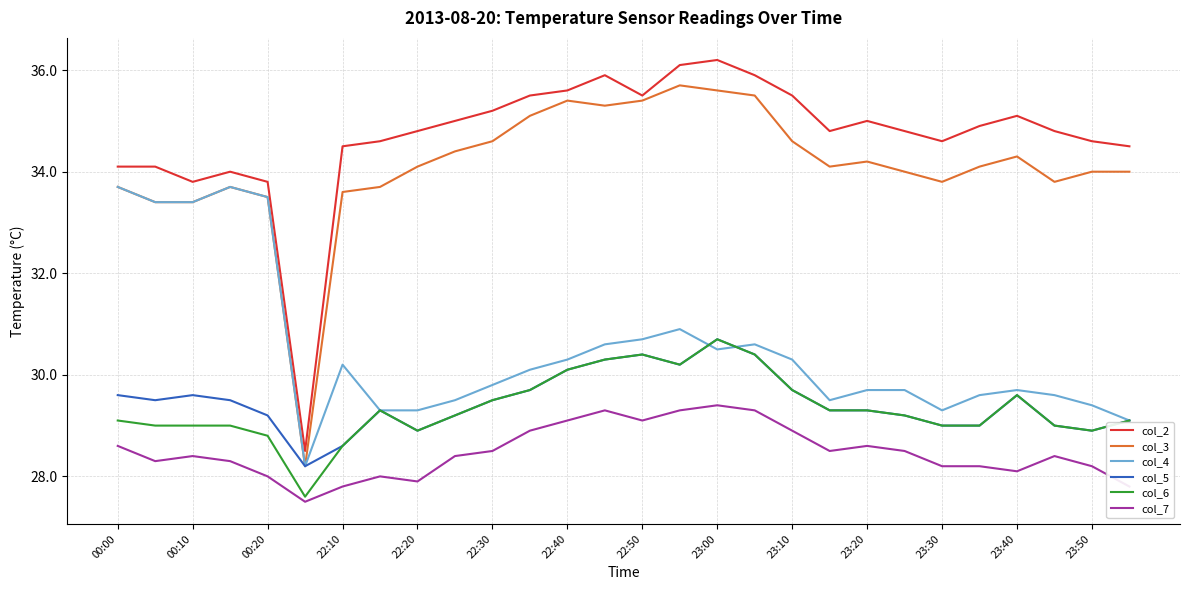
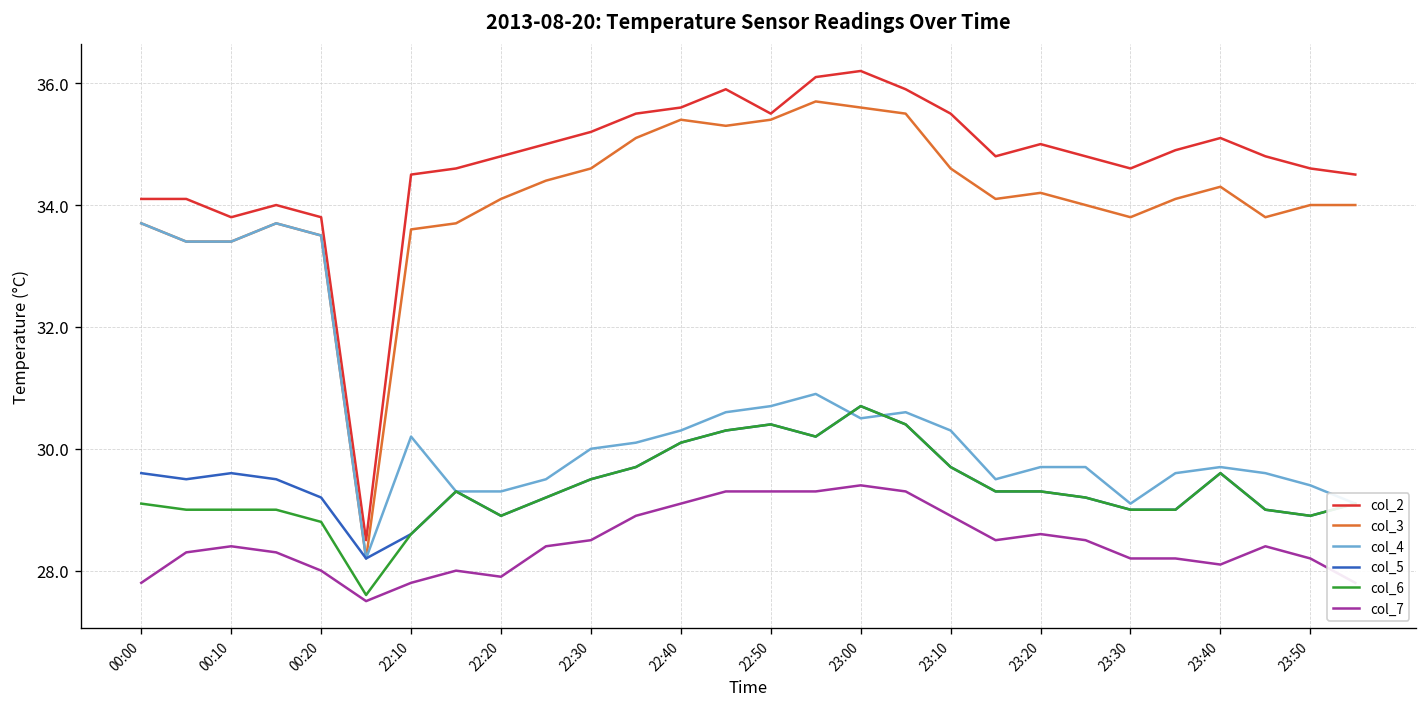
col_7, 00:00: 28.6 -> 27.8
col_4, 22:30: 29.8 -> 30.0
col_7, 22:50: 29.1 -> 29.3
col_4, 23:30: 29.3 -> 29.1
